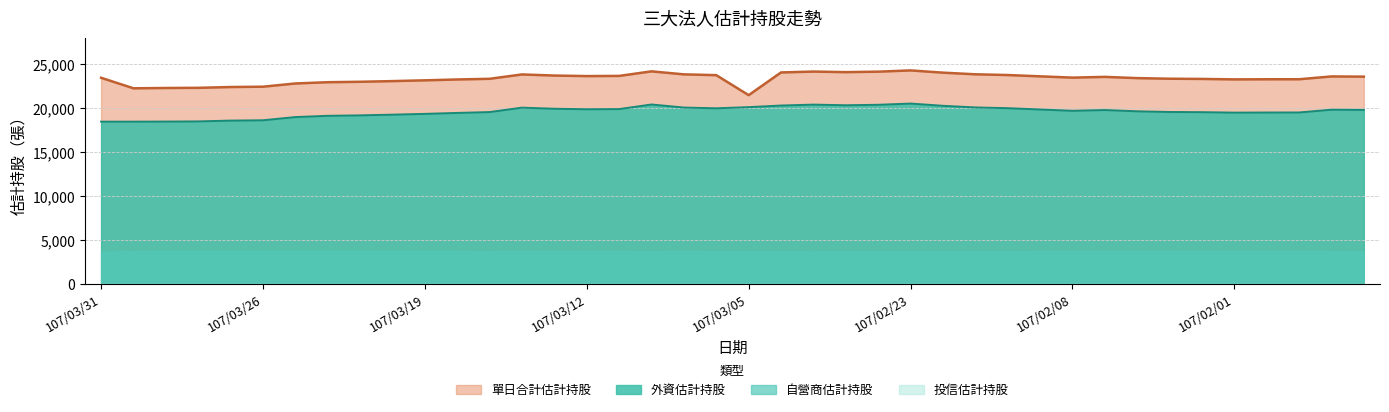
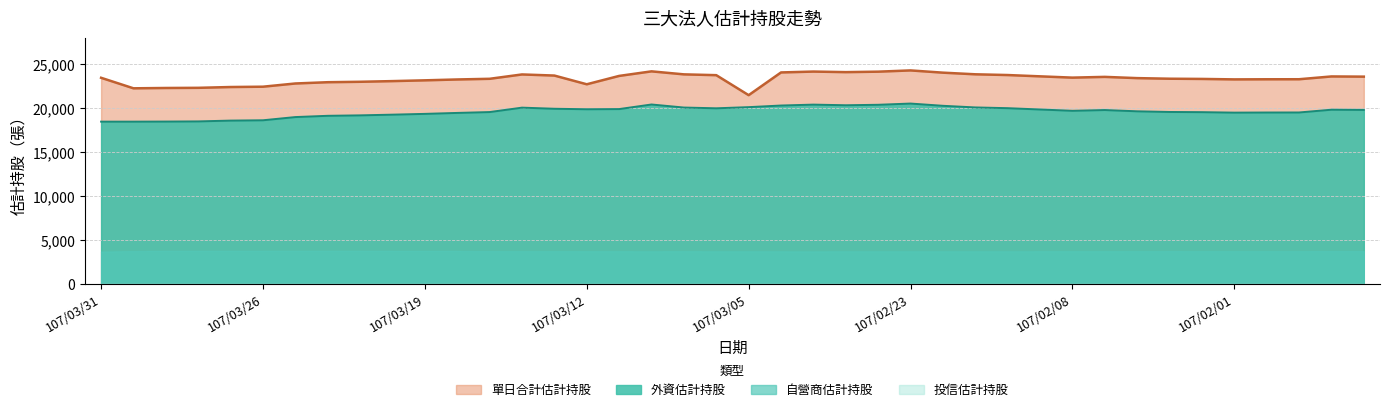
單日合計估計持股, 107/03/12: 24,000 -> 23,000
